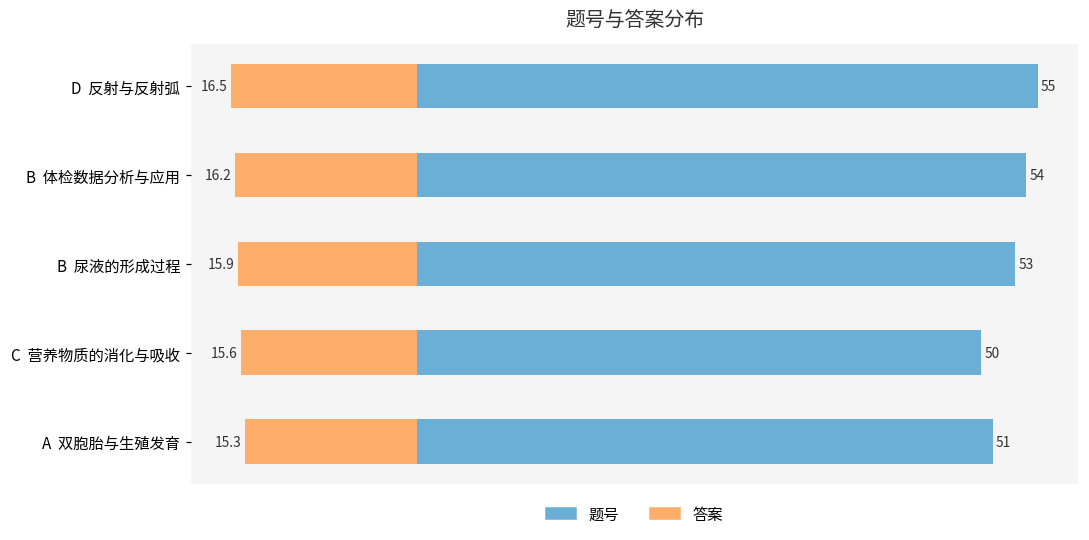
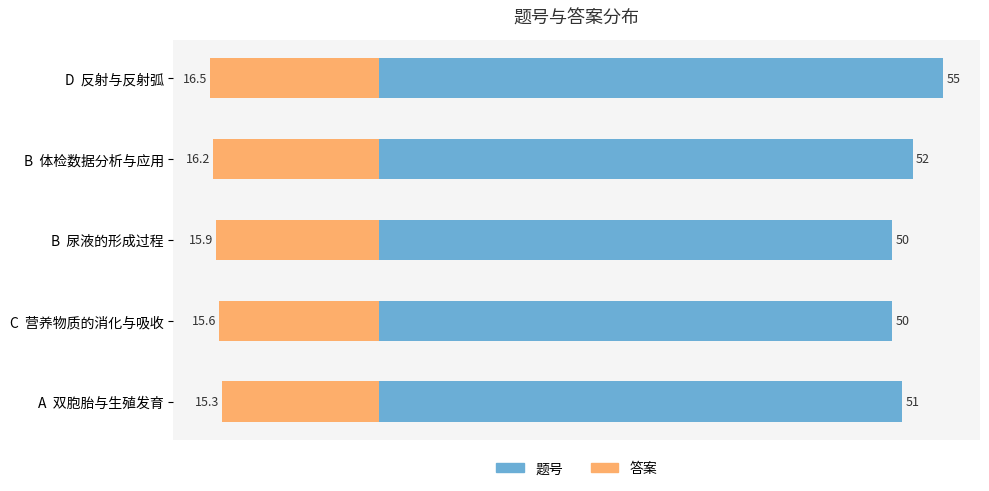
题号, B 体检数据分析与应用: 54 -> 52
题号, B 尿液的形成过程: 53 -> 50
